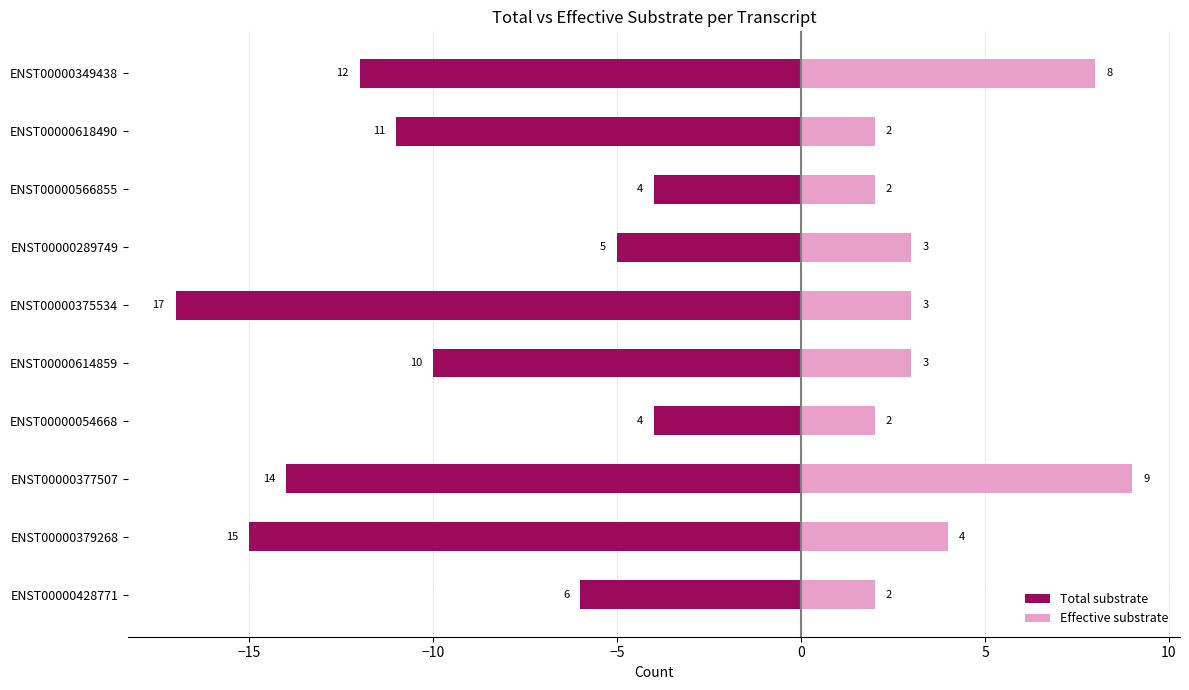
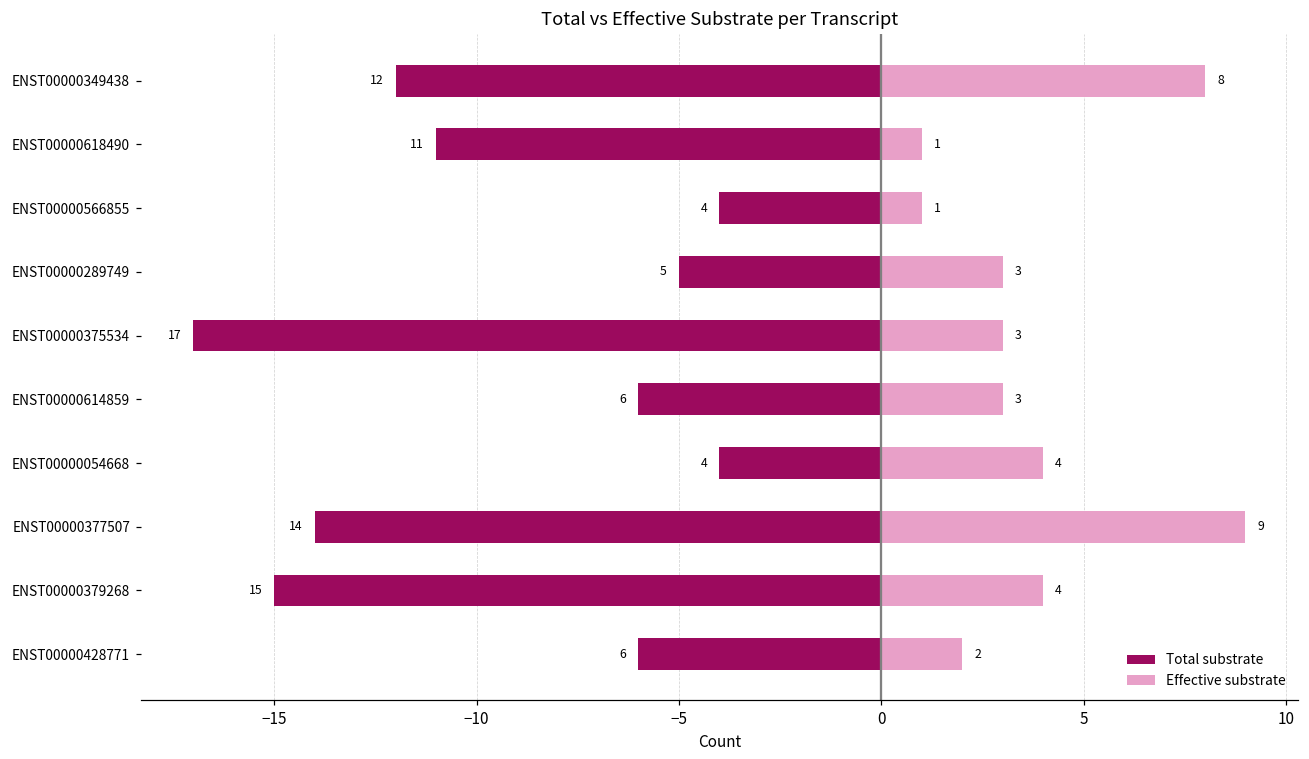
Effective substrate, ENST00000618490: 2 -> 1
Effective substrate, ENST00000566855: 2 -> 1
Total substrate, ENST00000614859: 10 -> 6
Effective substrate, ENST00000054668: 2 -> 4
